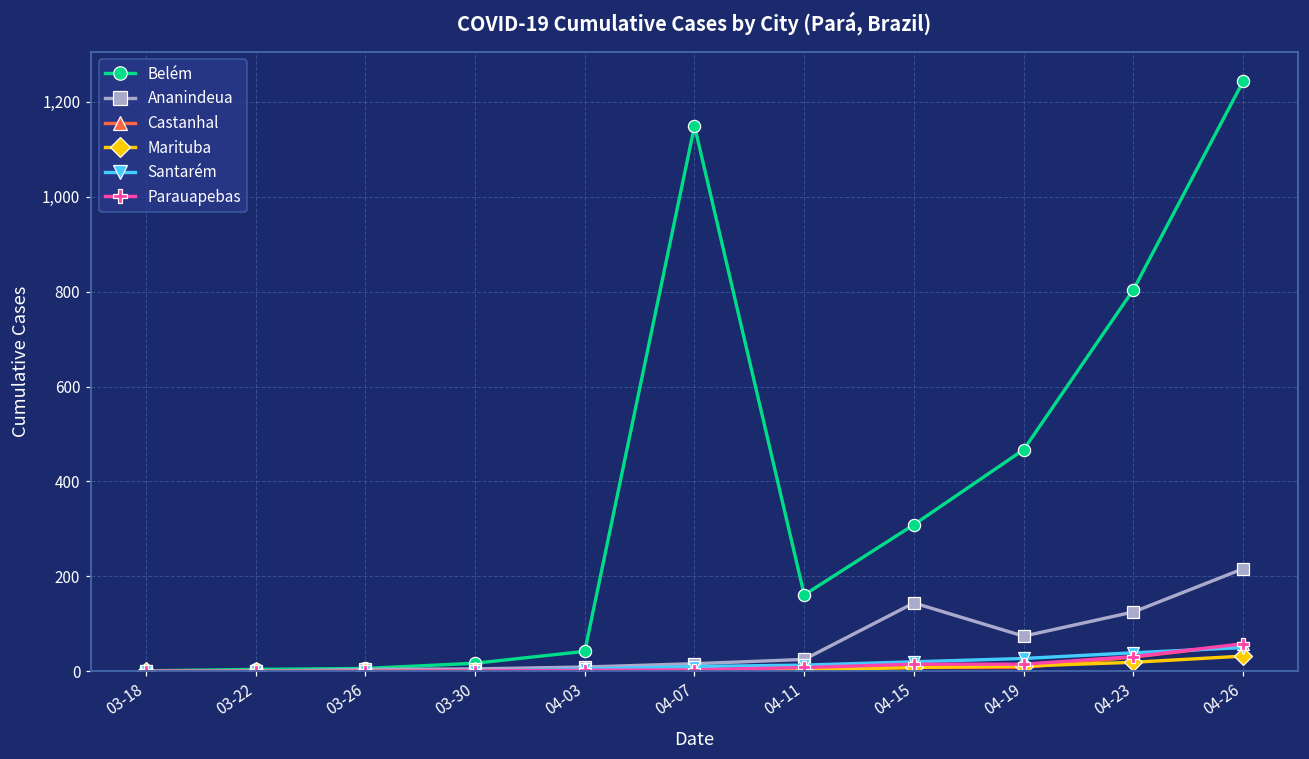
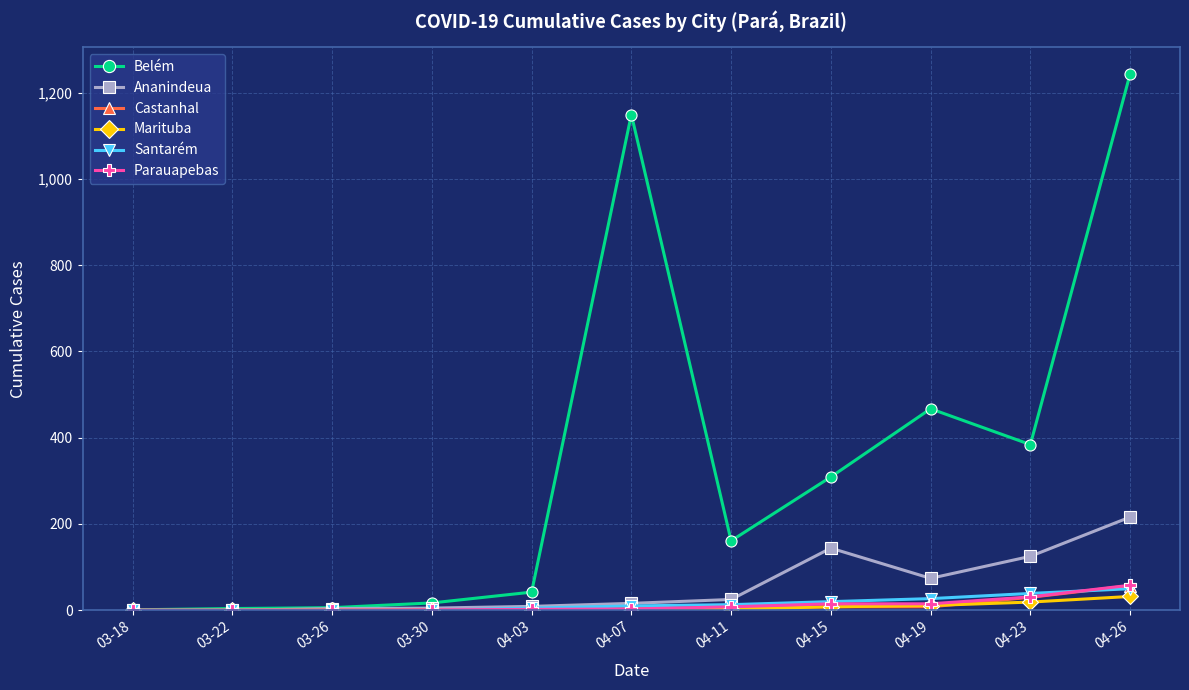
Belém, 04-23: 800 -> 380
